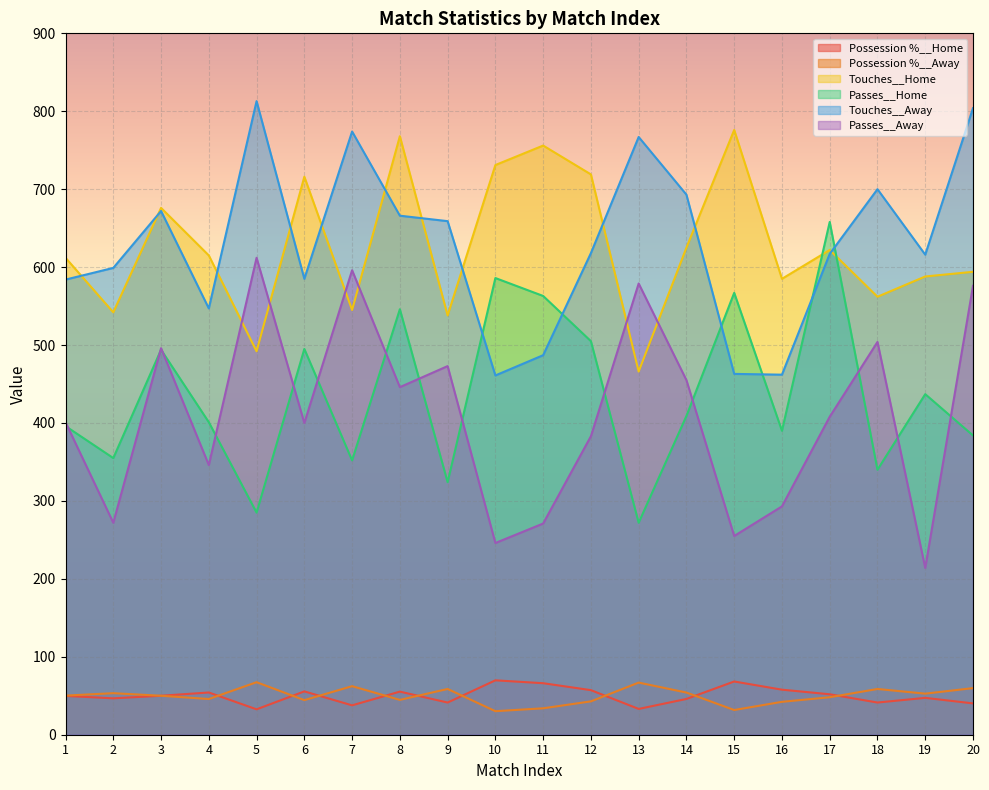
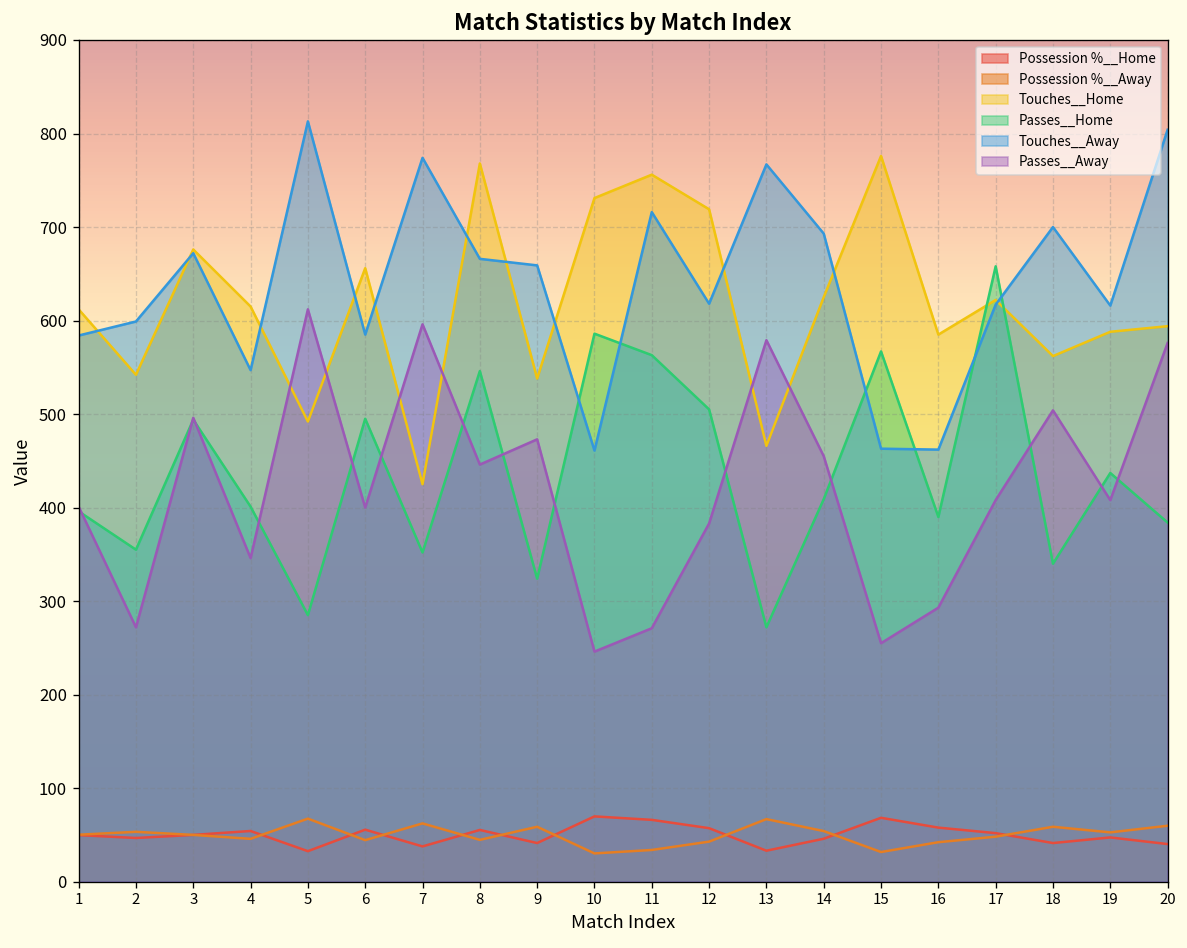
Touches__Home, 6: 720 -> 660
Touches__Home, 7: 550 -> 430
Touches__Away, 11: 490 -> 720
Passes__Away, 19: 210 -> 410
